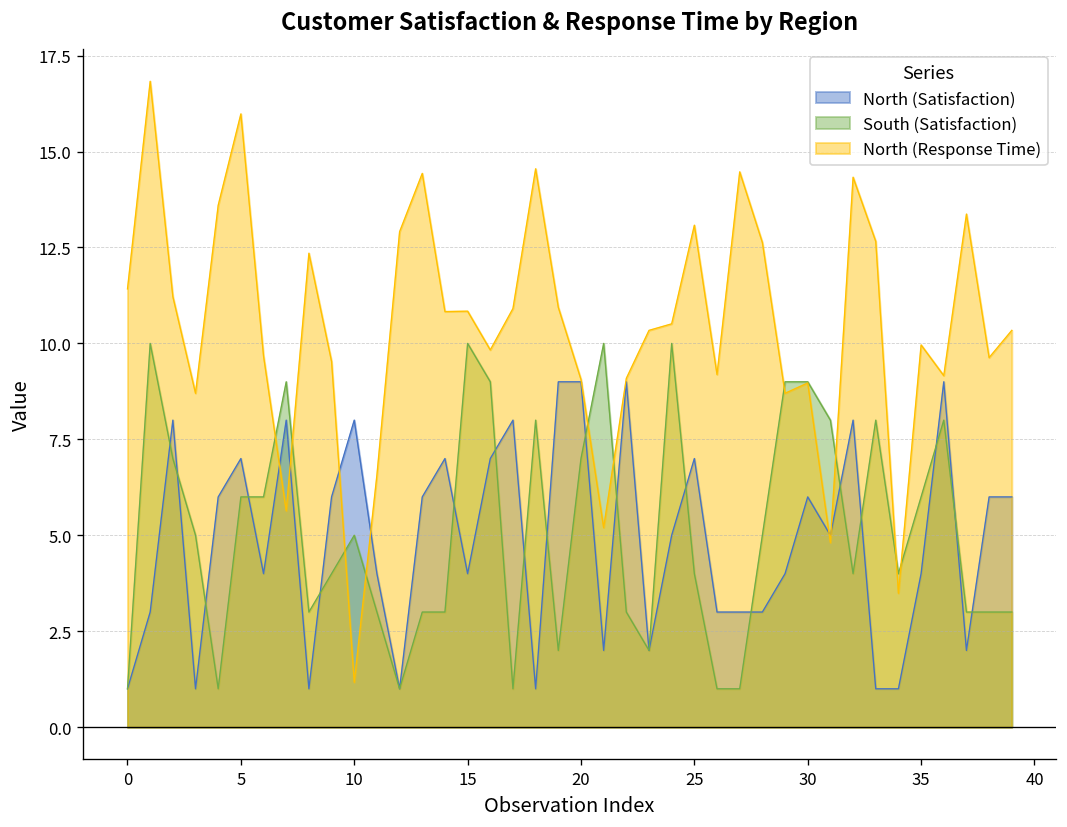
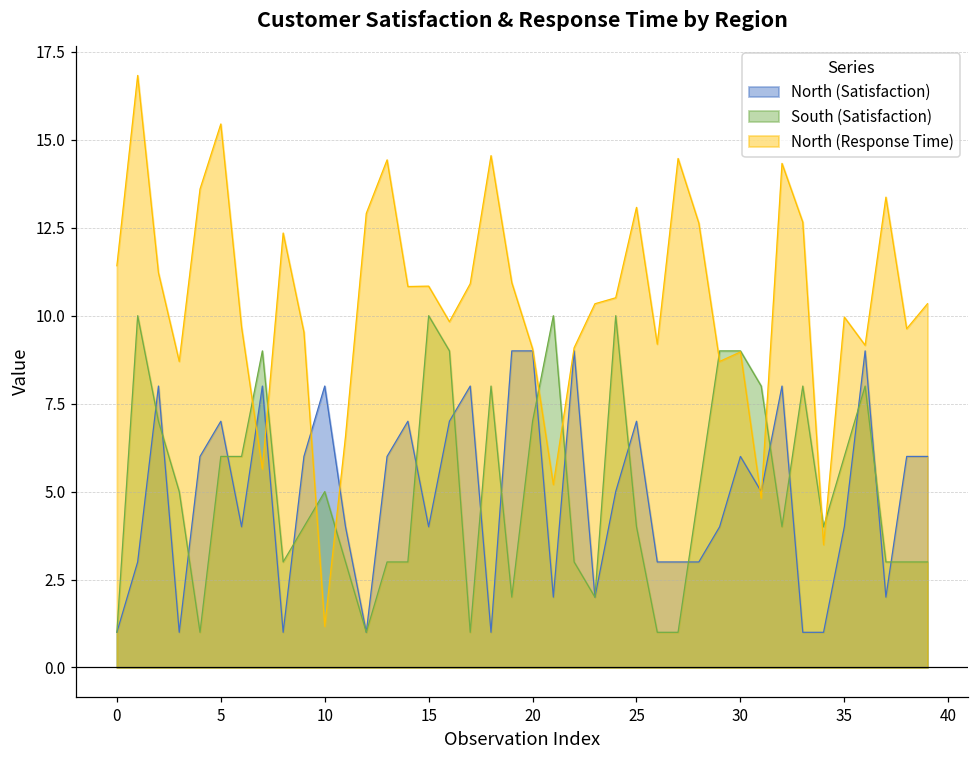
North (Response Time), 5: 16.0 -> 15.5
